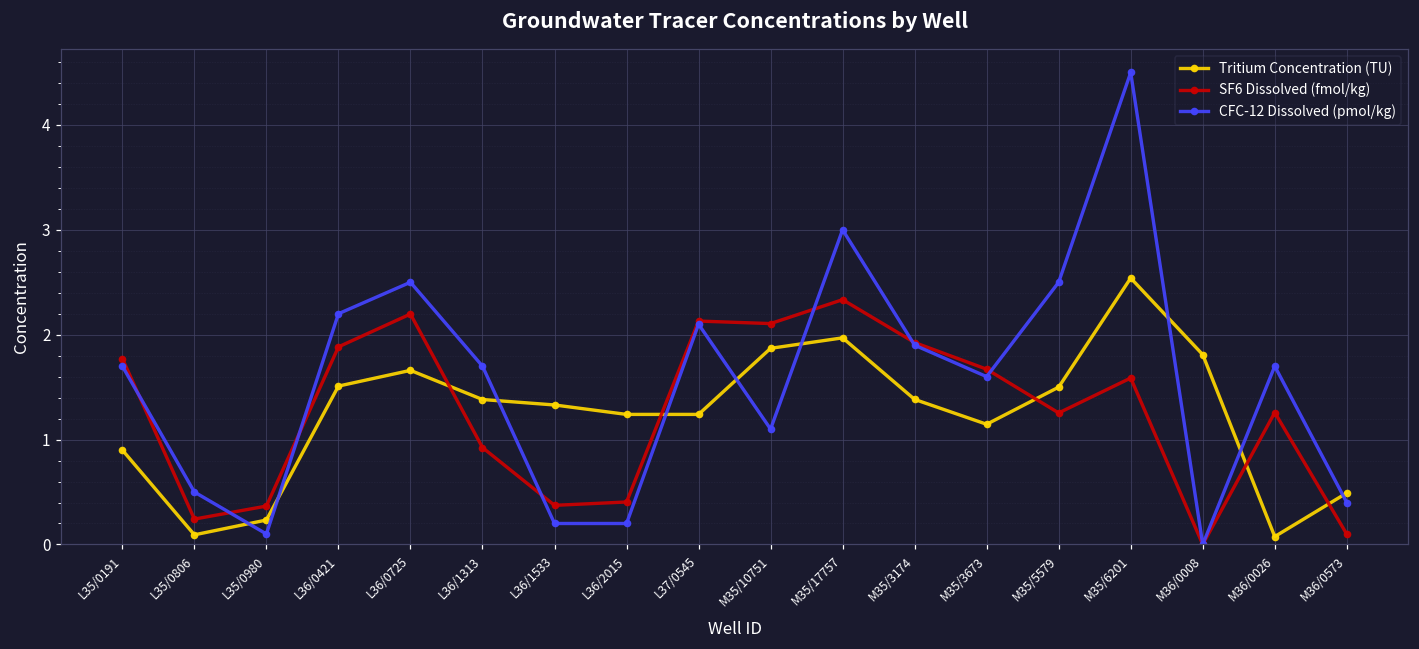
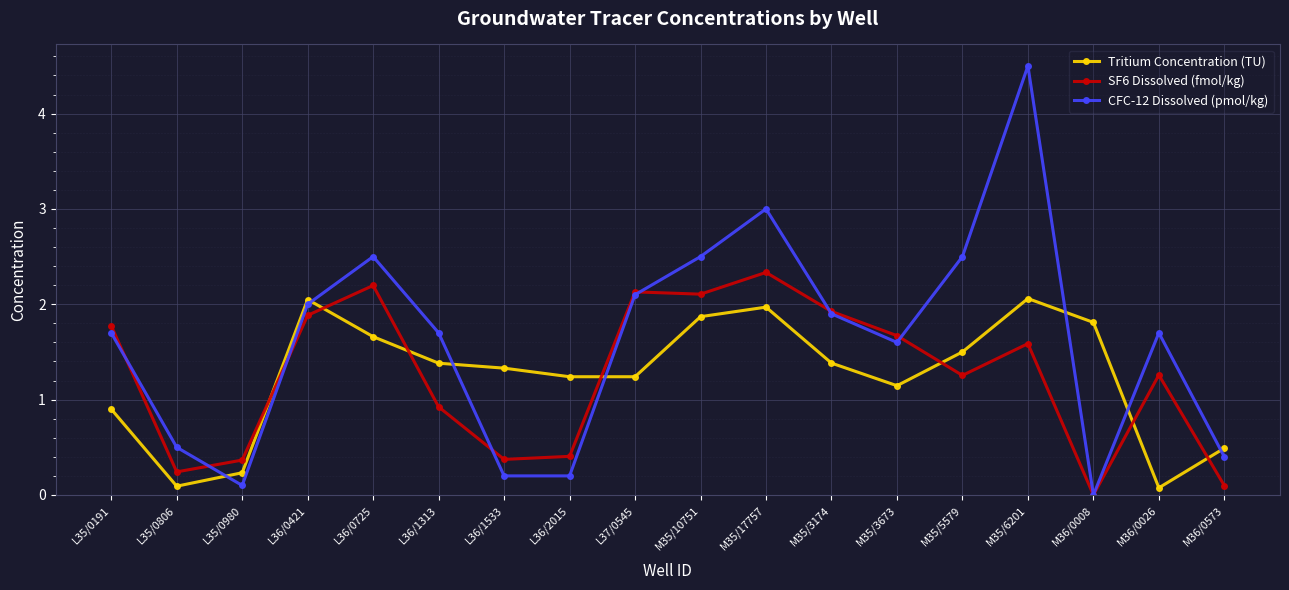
Tritium Concentration (TU), L36/0421: 1.5 -> 2.1
CFC-12 Dissolved (pmol/kg), L36/0421: 2.2 -> 2.0
CFC-12 Dissolved (pmol/kg), M35/10751: 1.1 -> 2.5
Tritium Concentration (TU), M35/6201: 2.5 -> 2.1
